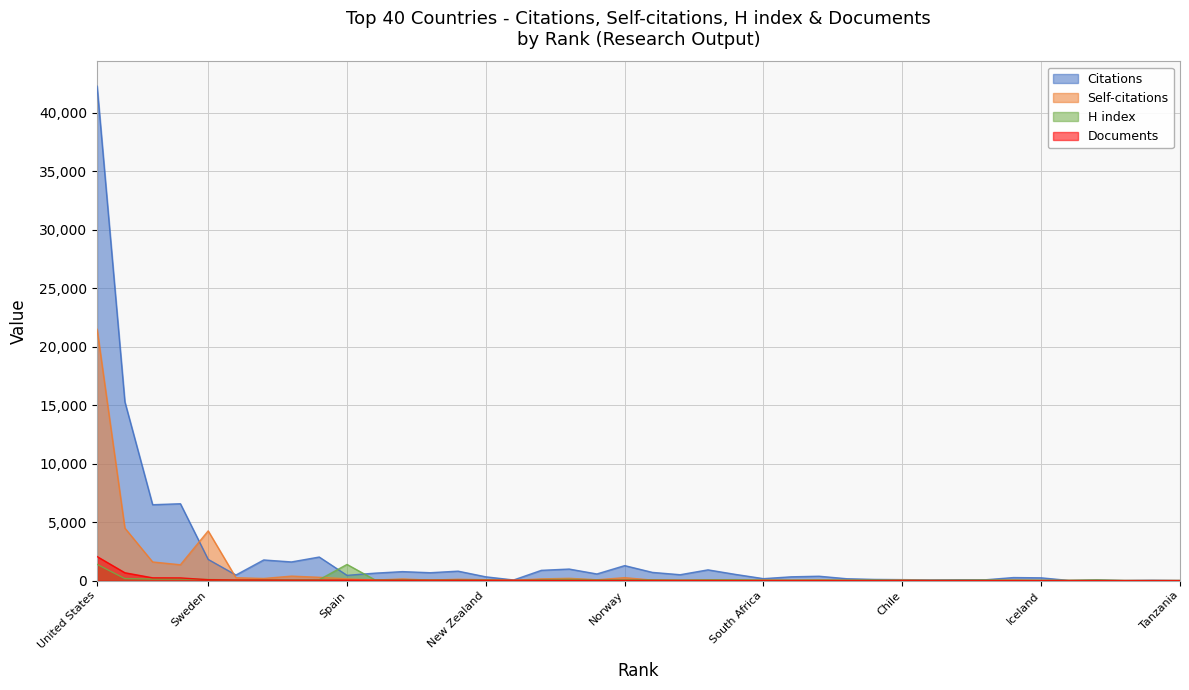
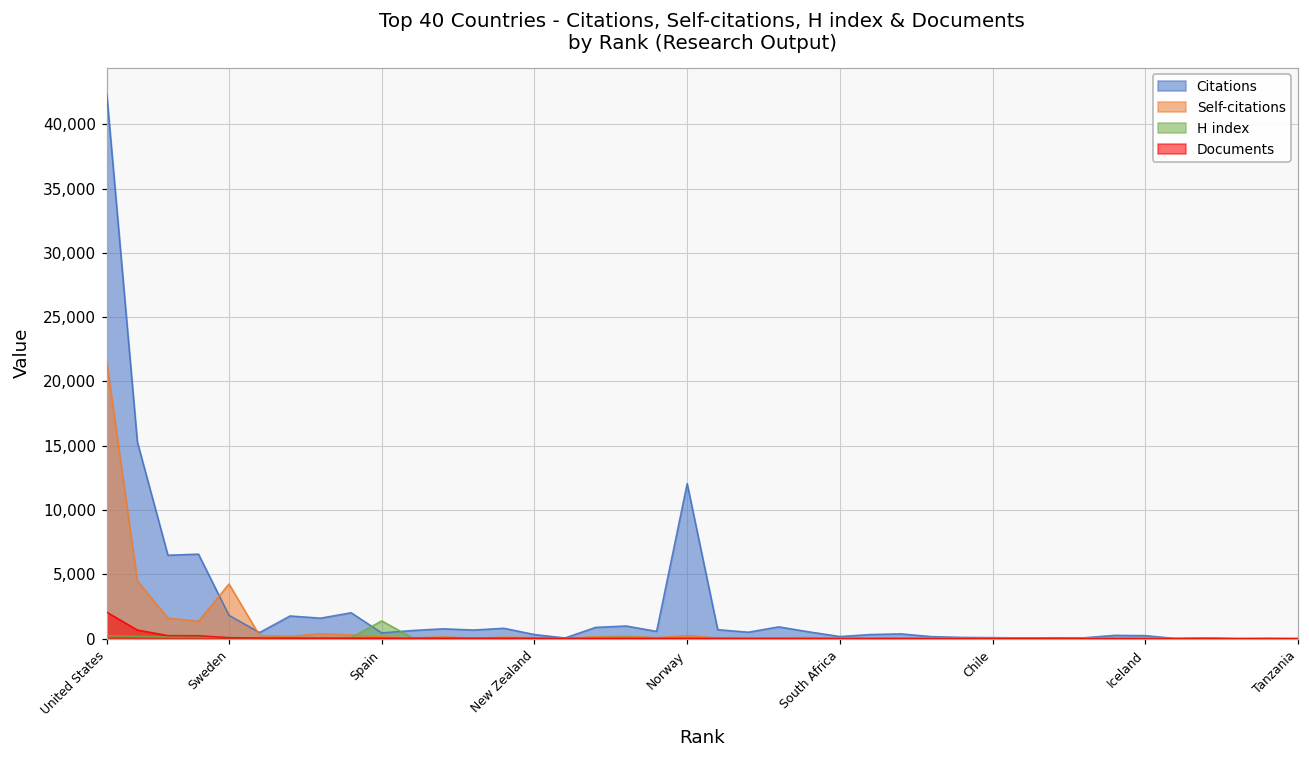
H index, United States: 1,400 -> 200
Citations, Norway: 1,300 -> 12,100
